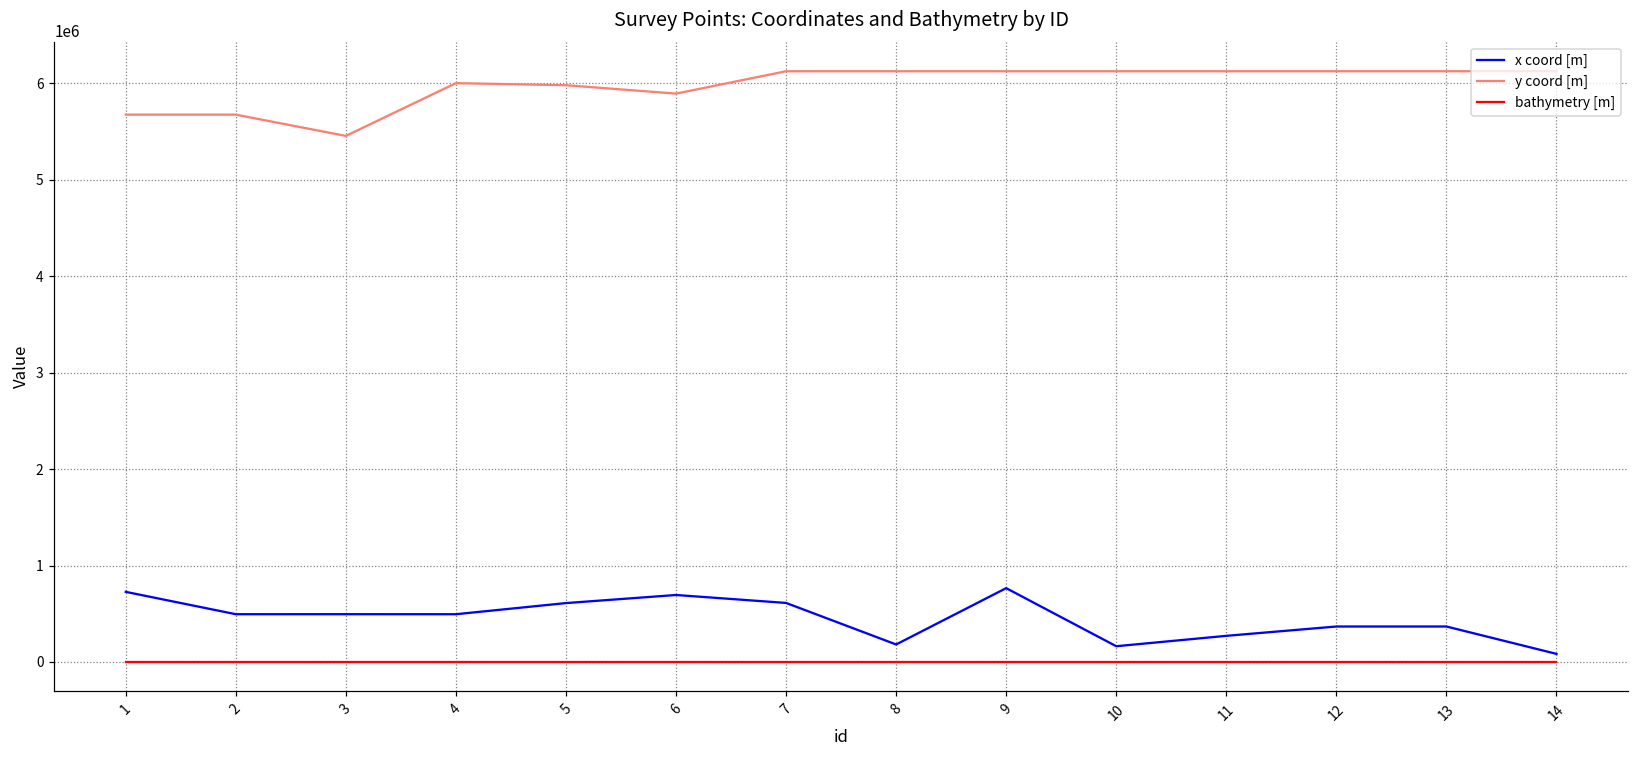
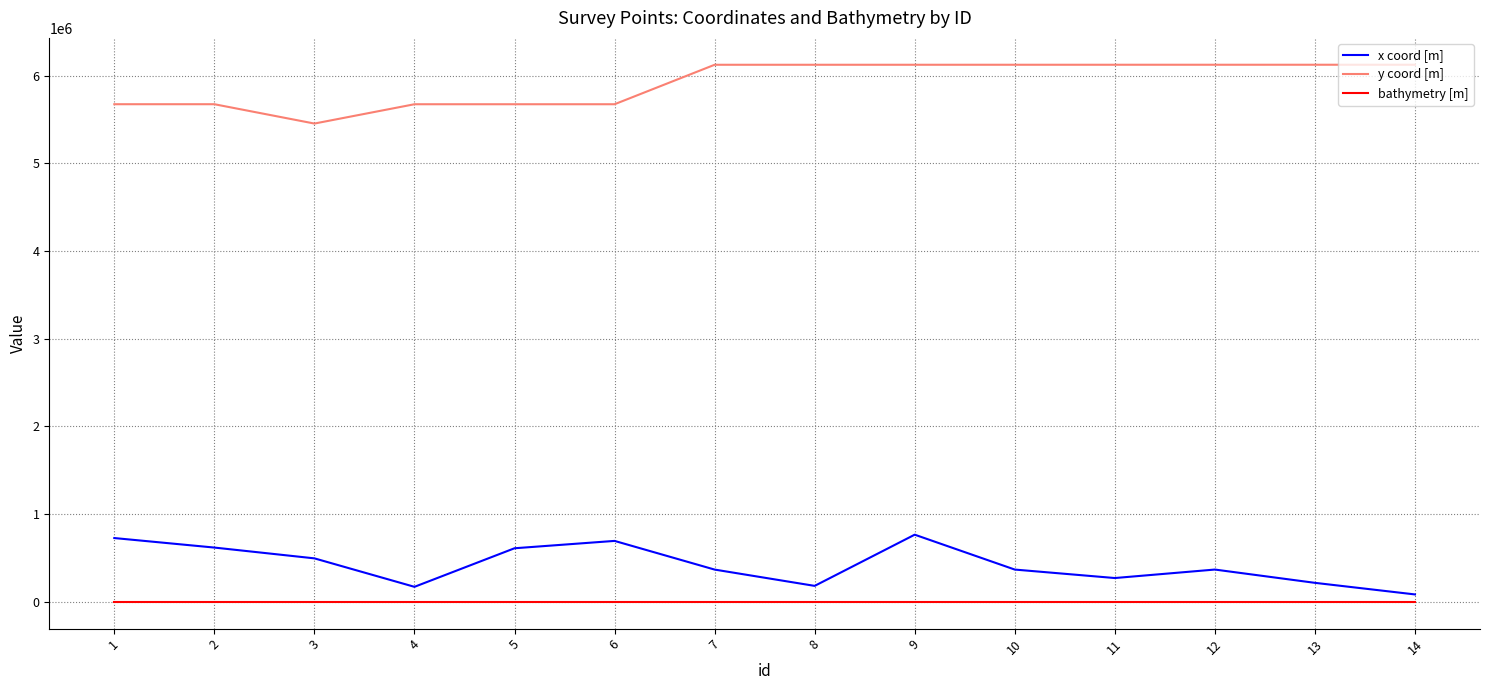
x coord [m], 2: 500000 -> 600000
x coord [m], 4: 500000 -> 200000
y coord [m], 4: 6000000 -> 5700000
y coord [m], 5: 6000000 -> 5700000
y coord [m], 6: 5900000 -> 5700000
x coord [m], 7: 600000 -> 400000
x coord [m], 10: 200000 -> 400000
x coord [m], 13: 400000 -> 200000
